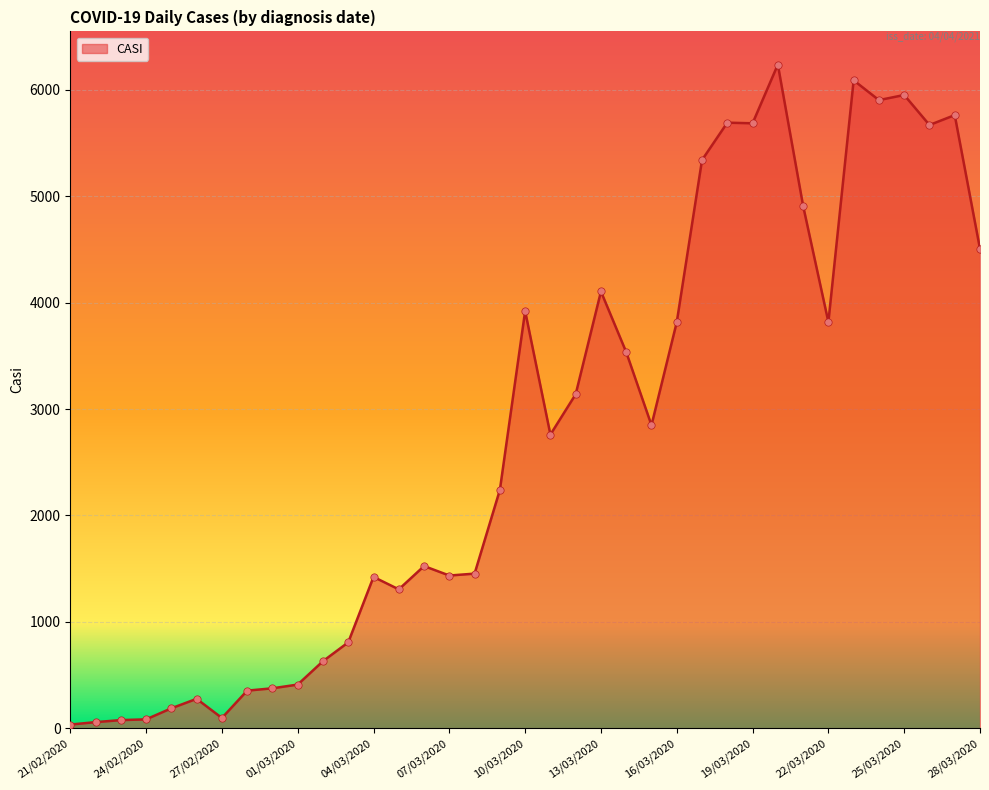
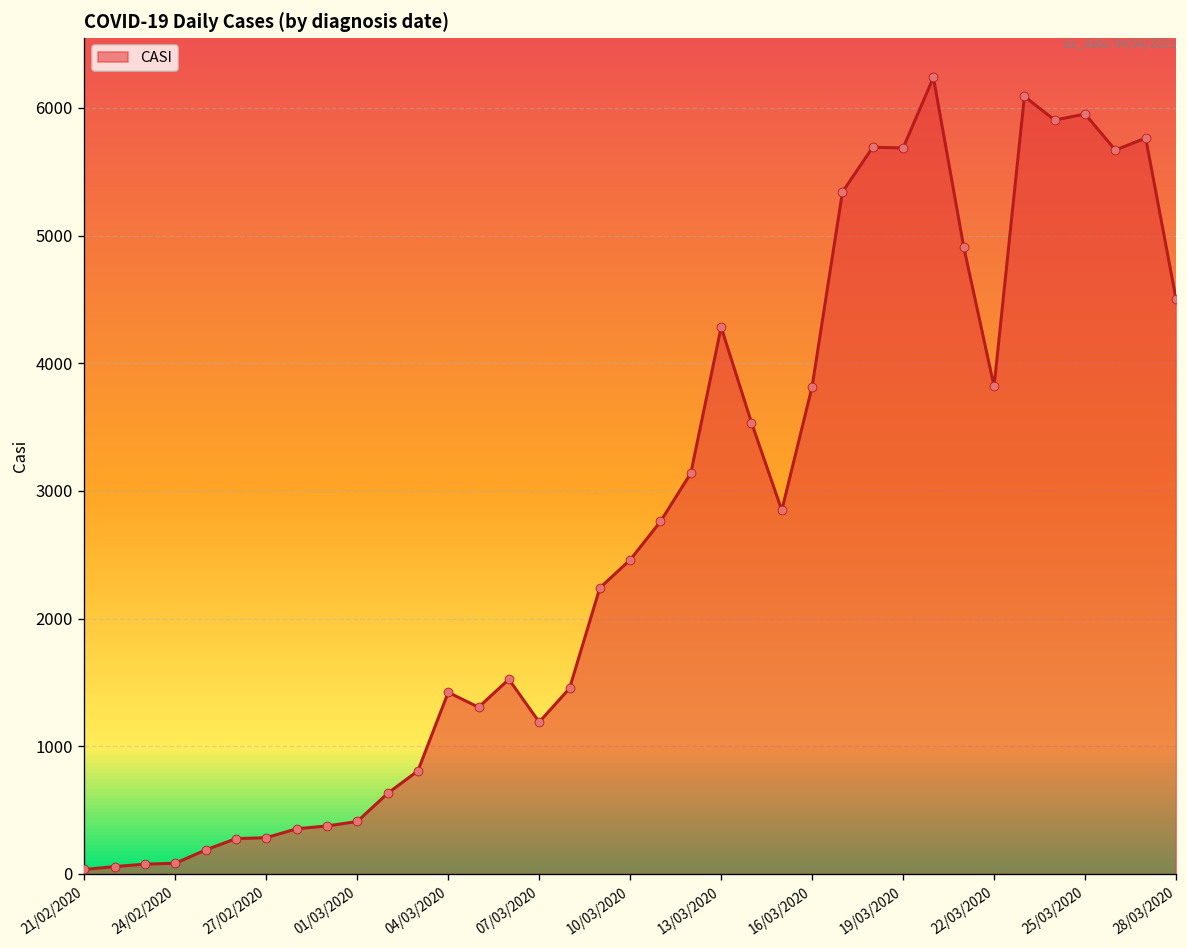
27/02/2020: 100 -> 280
07/03/2020: 1440 -> 1190
10/03/2020: 3920 -> 2460
13/03/2020: 4110 -> 4280
